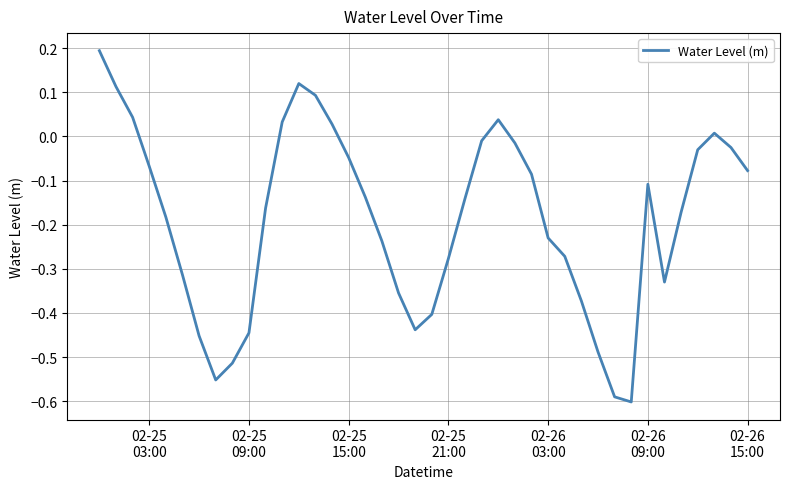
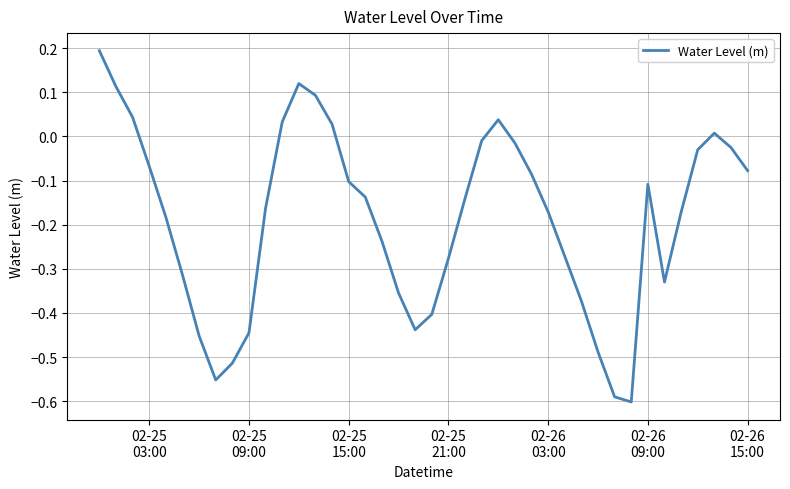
02-25 15:00: -0.05 -> -0.10
02-26 03:00: -0.23 -> -0.17
